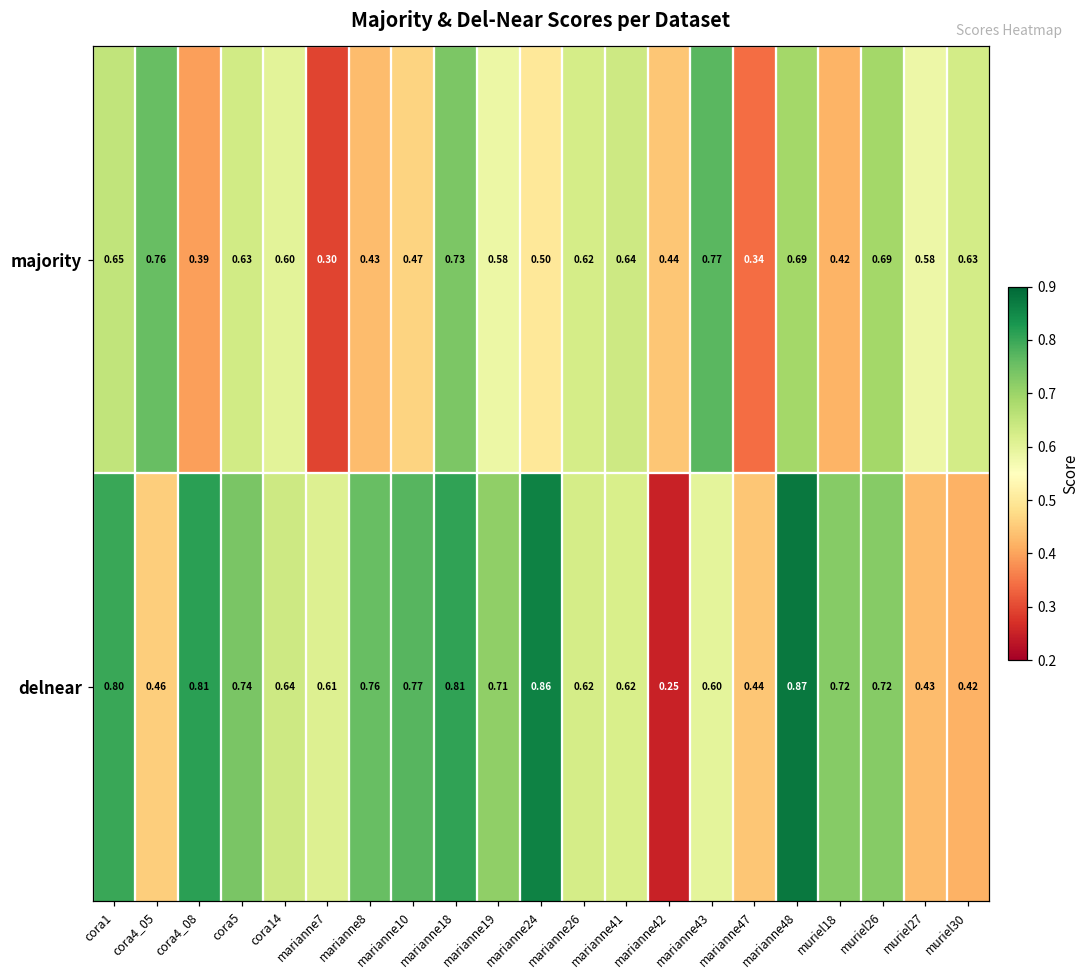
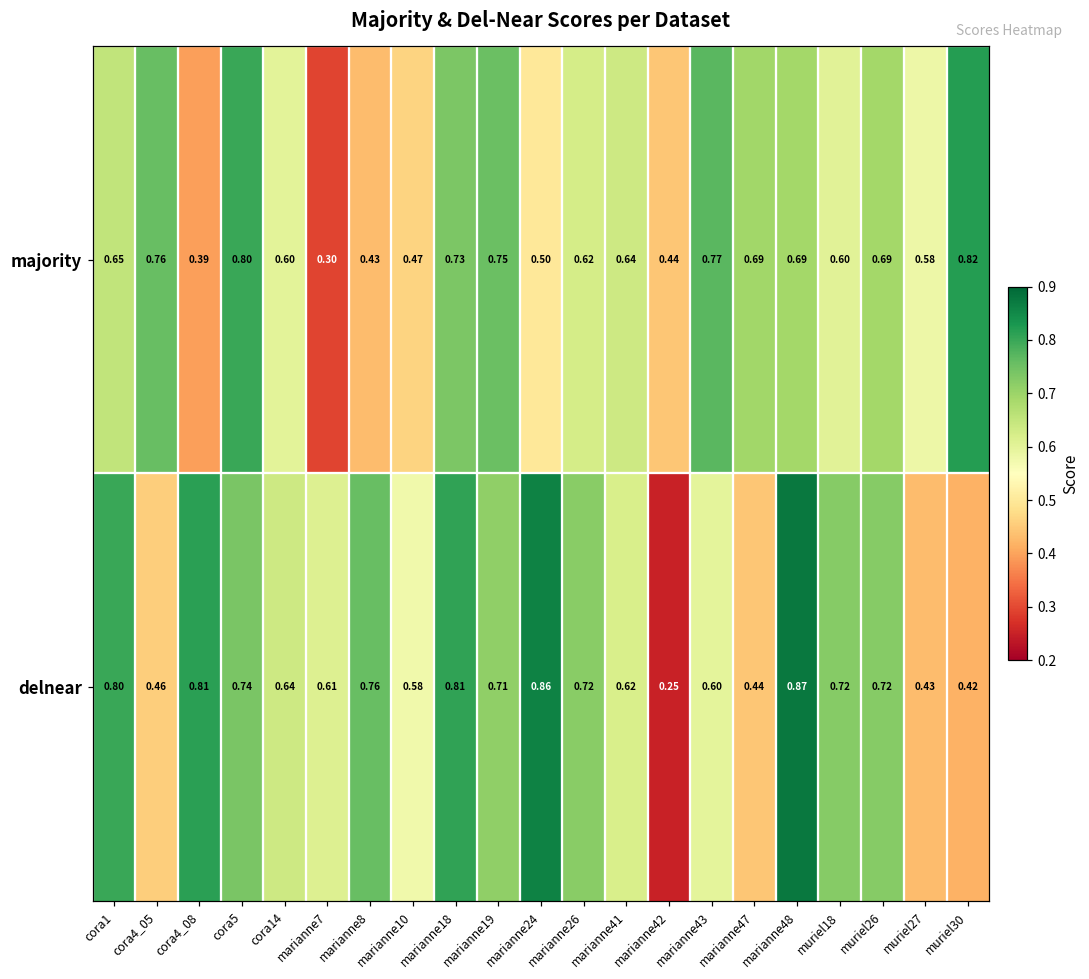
majority, cora5: 0.63 -> 0.80
majority, marianne19: 0.58 -> 0.75
majority, marianne47: 0.34 -> 0.69
majority, muriel18: 0.42 -> 0.60
majority, muriel30: 0.63 -> 0.82
delnear, marianne10: 0.77 -> 0.58
delnear, marianne26: 0.62 -> 0.72
